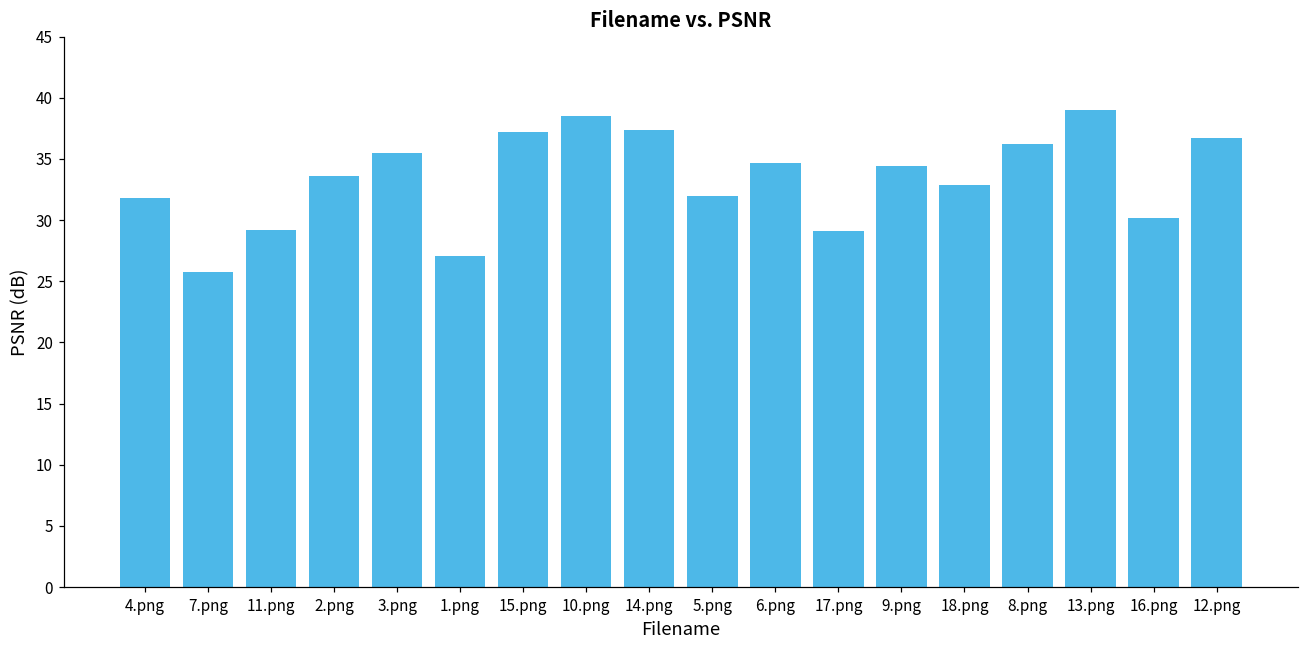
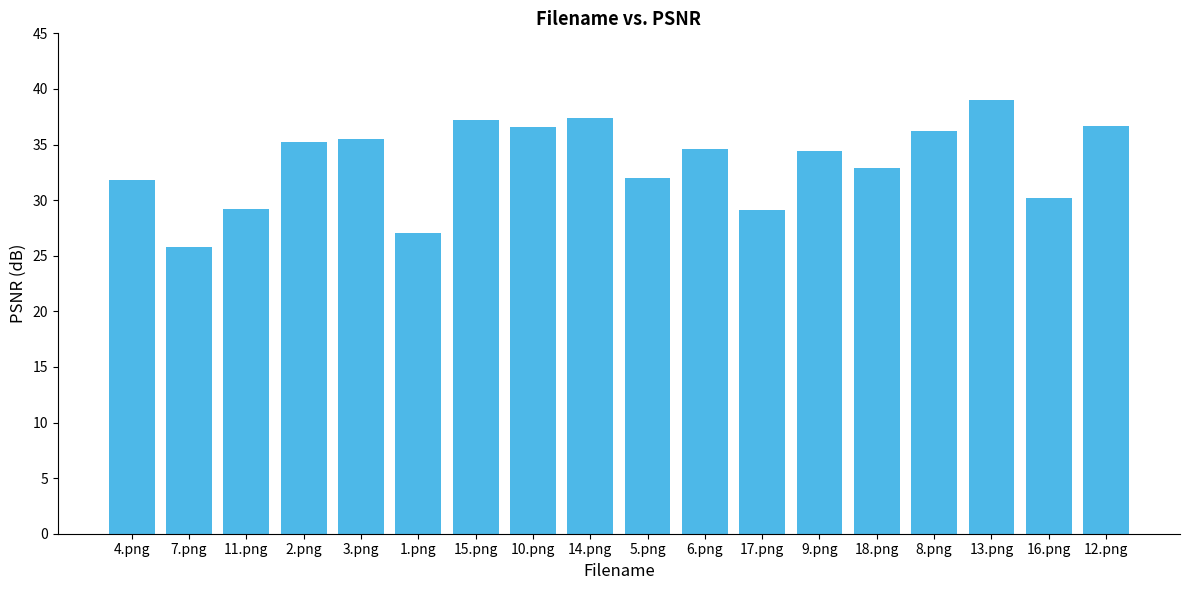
2.png: 33.6 -> 35.3
10.png: 38.5 -> 36.6
